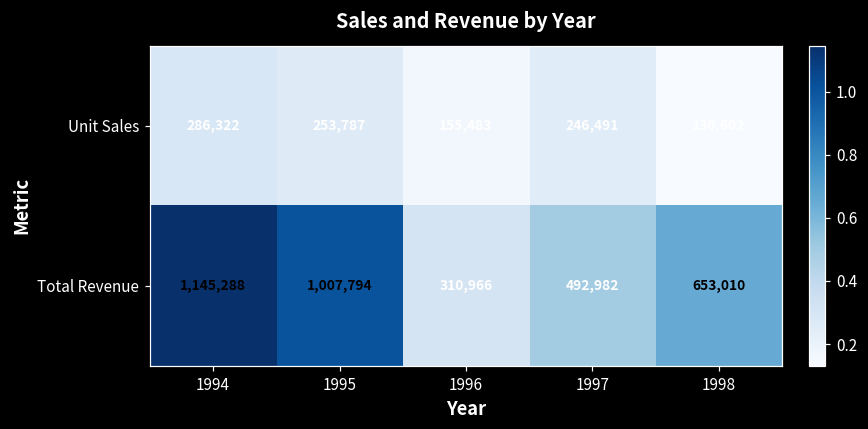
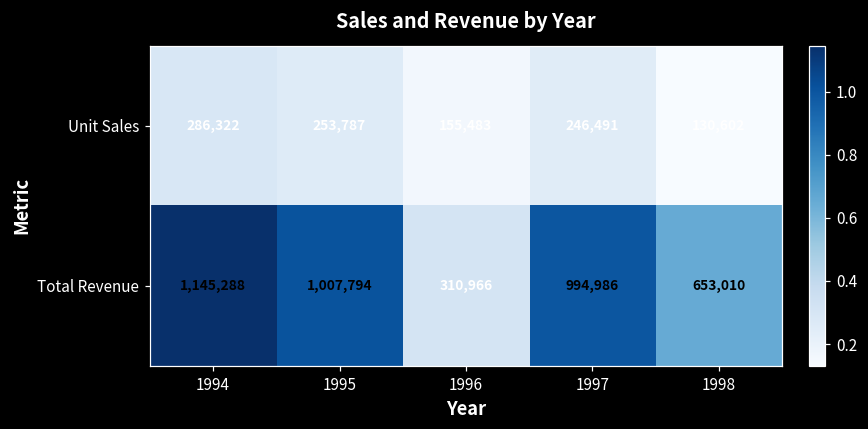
Total Revenue, 1997: 492,982 -> 994,986
